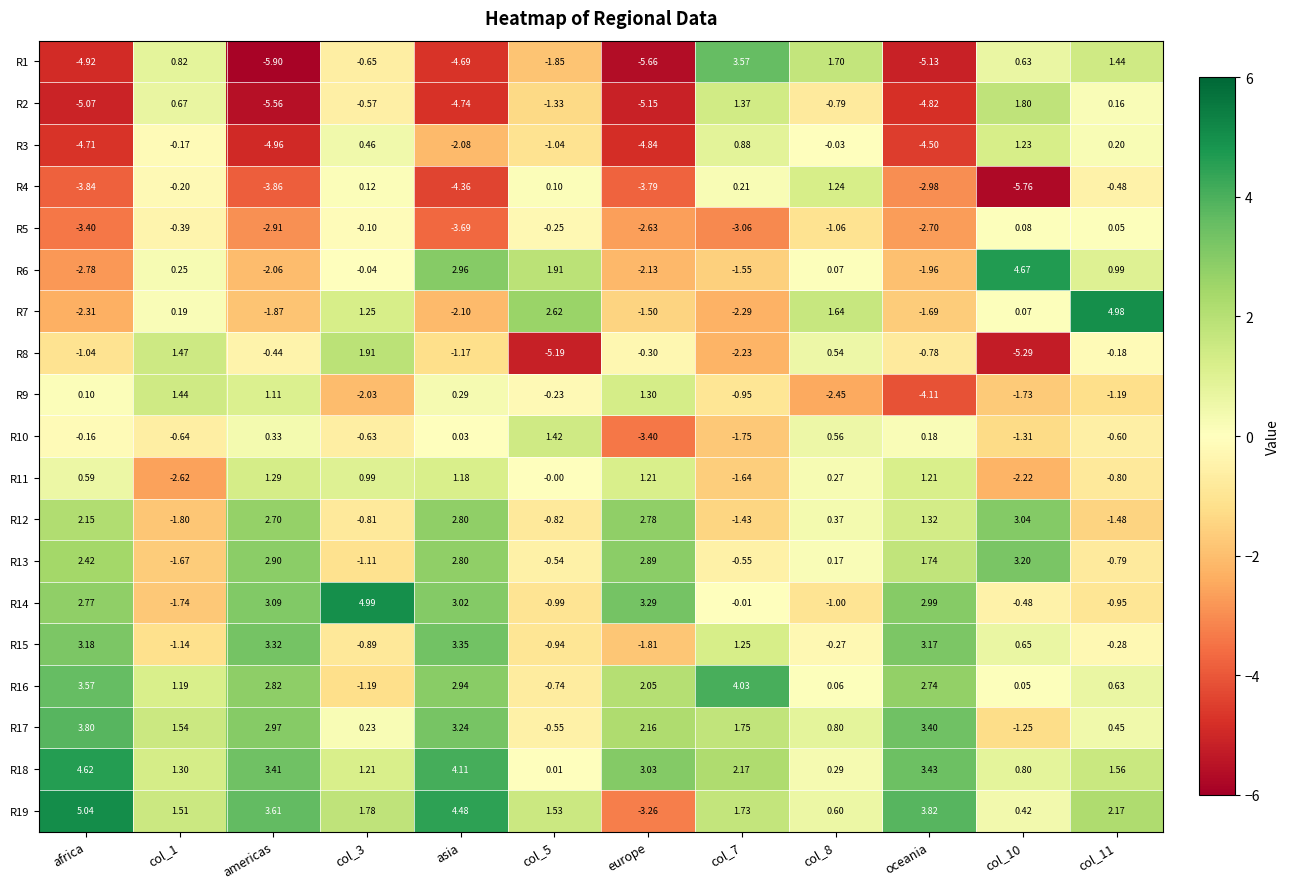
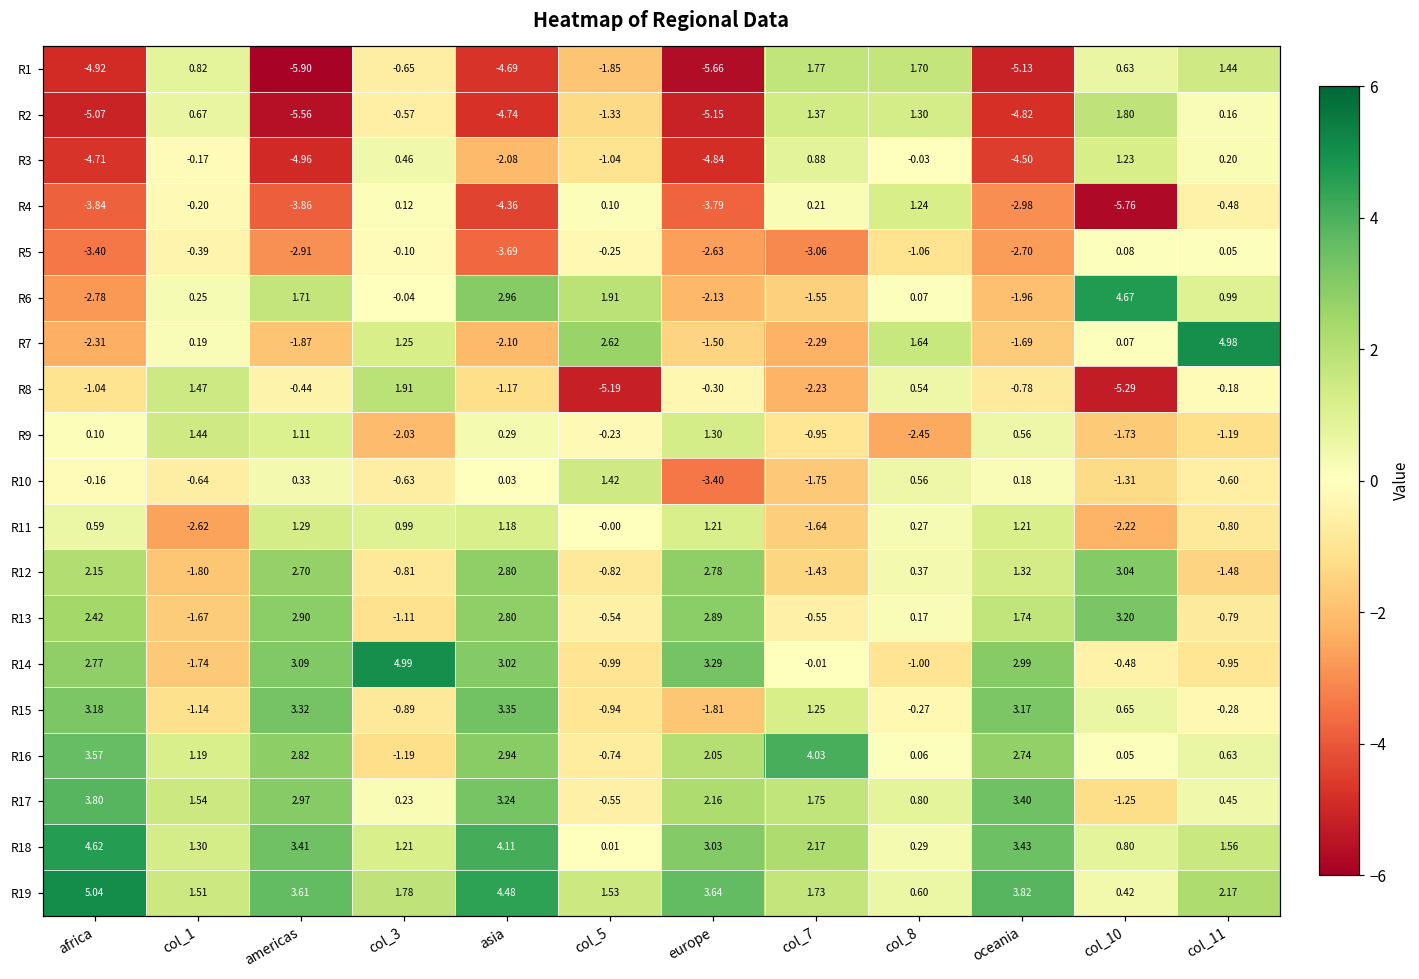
R1, col_7: 3.57 -> 1.77
R2, col_8: -0.79 -> 1.30
R6, americas: -2.06 -> 1.71
R9, oceania: -4.11 -> 0.56
R19, europe: -3.26 -> 3.64
